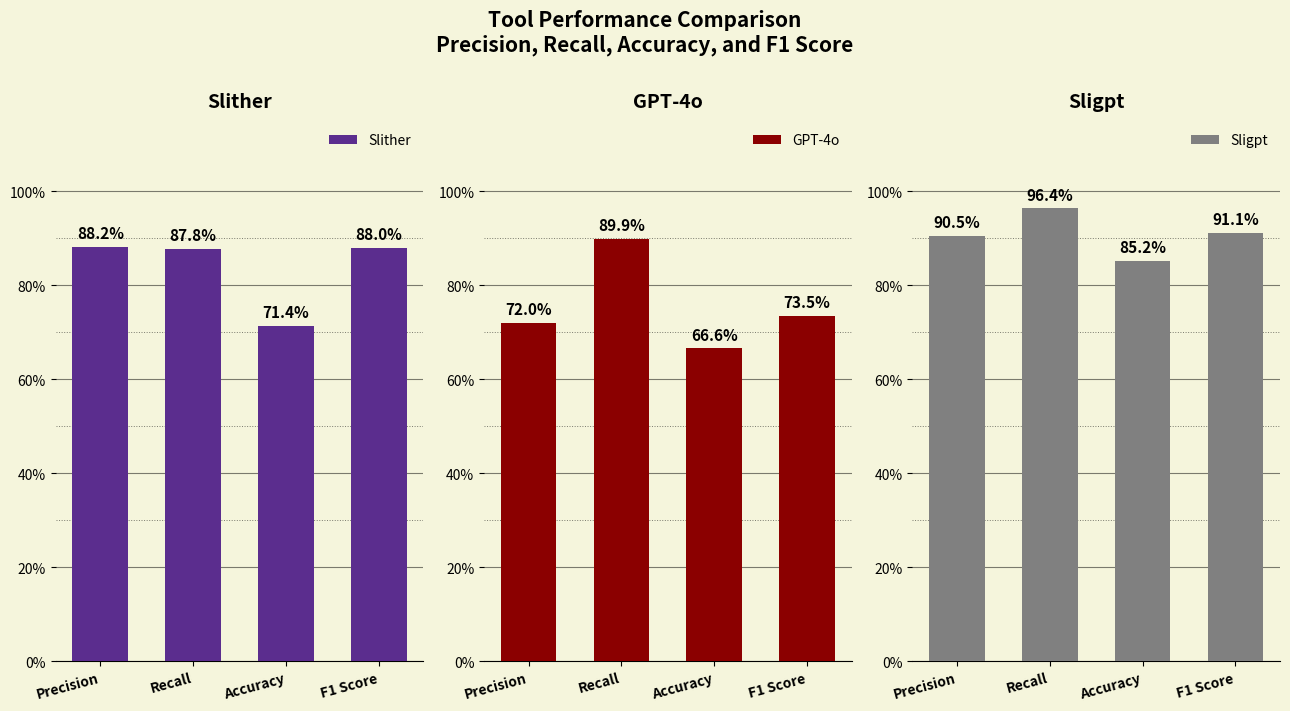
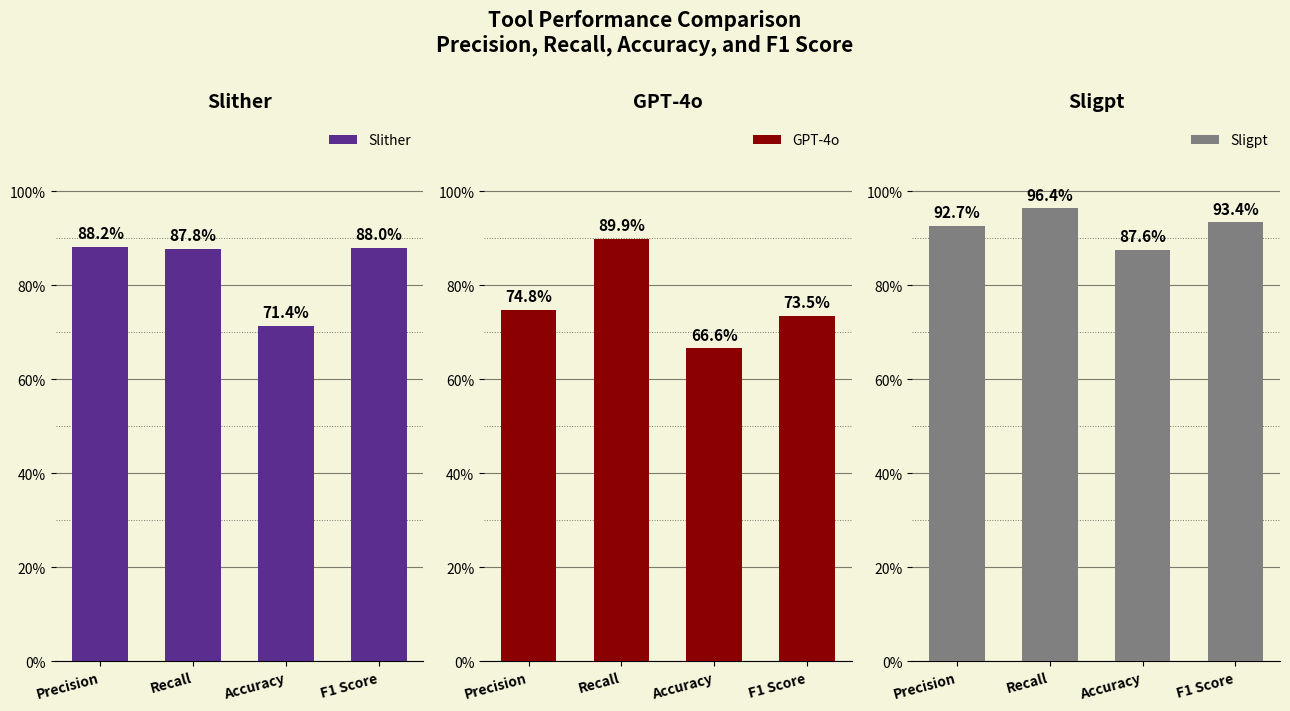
GPT-4o, Precision: 72.0% -> 74.8%
Sligpt, Precision: 90.5% -> 92.7%
Sligpt, Accuracy: 85.2% -> 87.6%
Sligpt, F1 Score: 91.1% -> 93.4%
